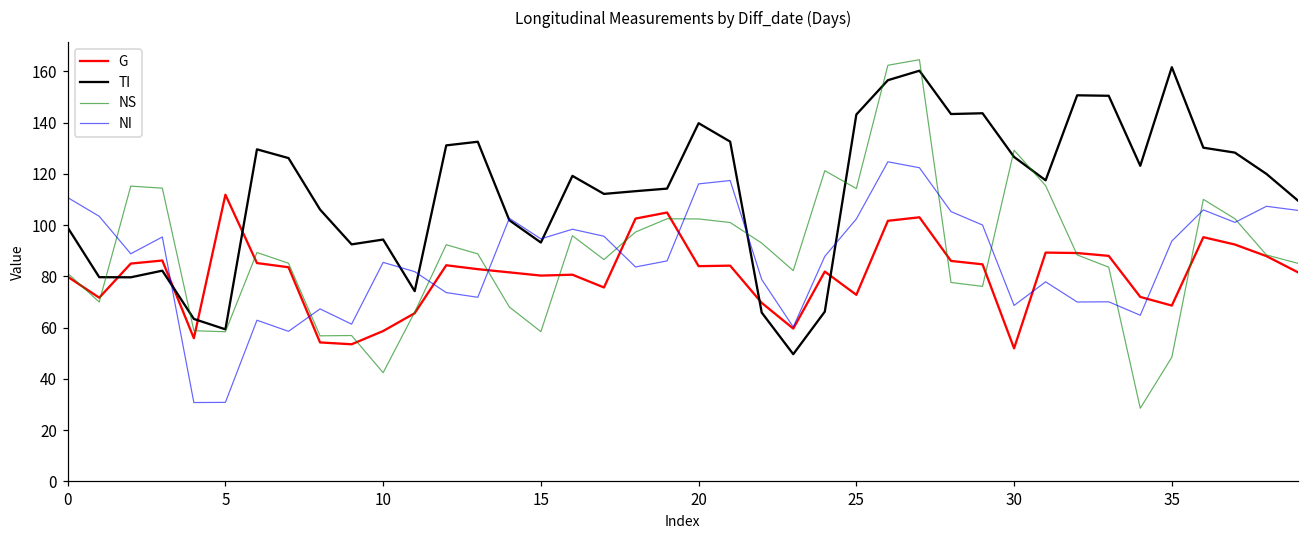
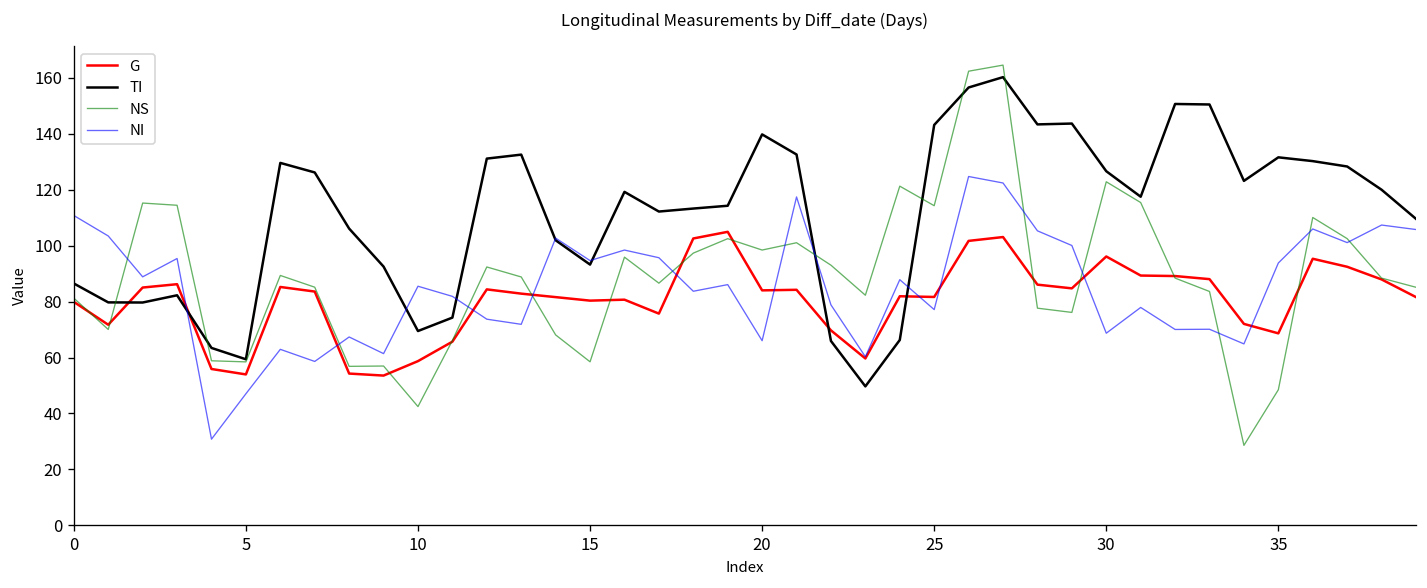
TI, 0: 99 -> 86
G, 5: 112 -> 54
NI, 5: 31 -> 47
TI, 10: 94 -> 69
NS, 20: 102 -> 98
NI, 20: 116 -> 66
G, 25: 73 -> 82
NI, 25: 102 -> 77
G, 30: 52 -> 96
NS, 30: 129 -> 123
TI, 35: 162 -> 132
